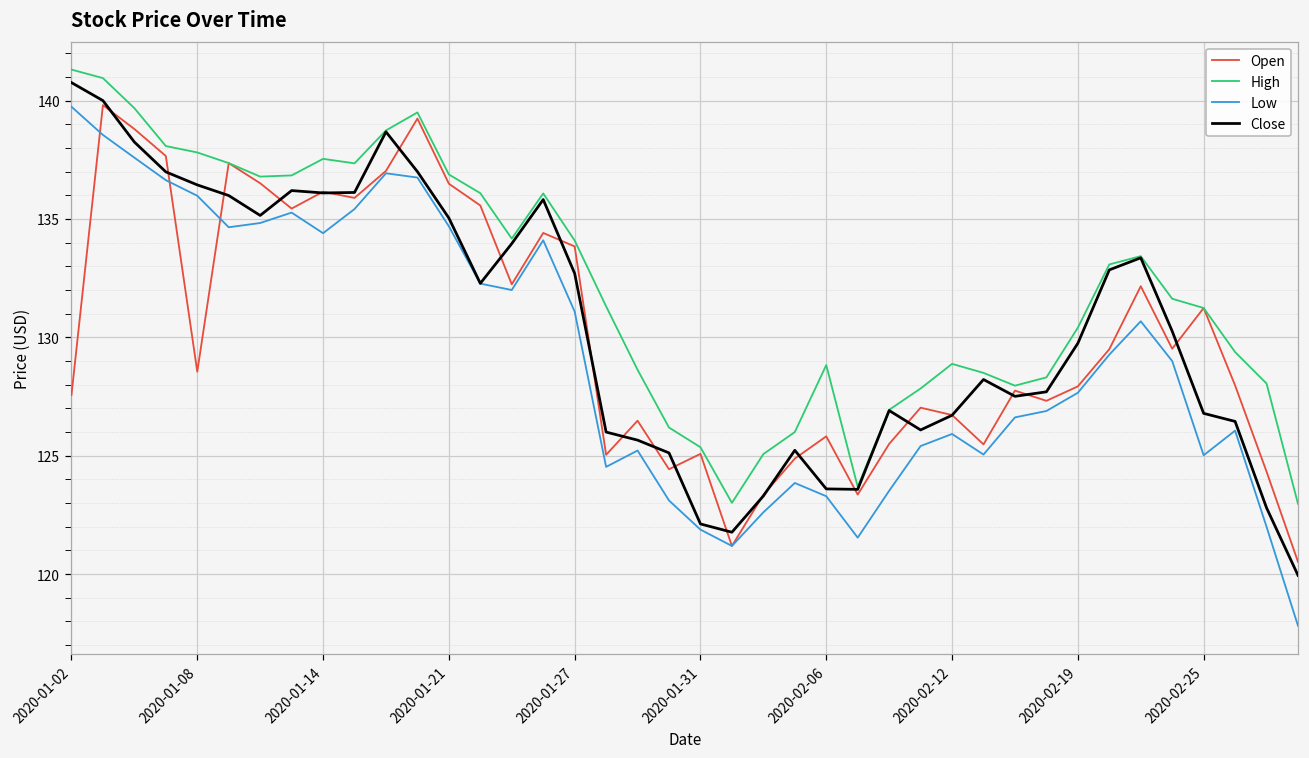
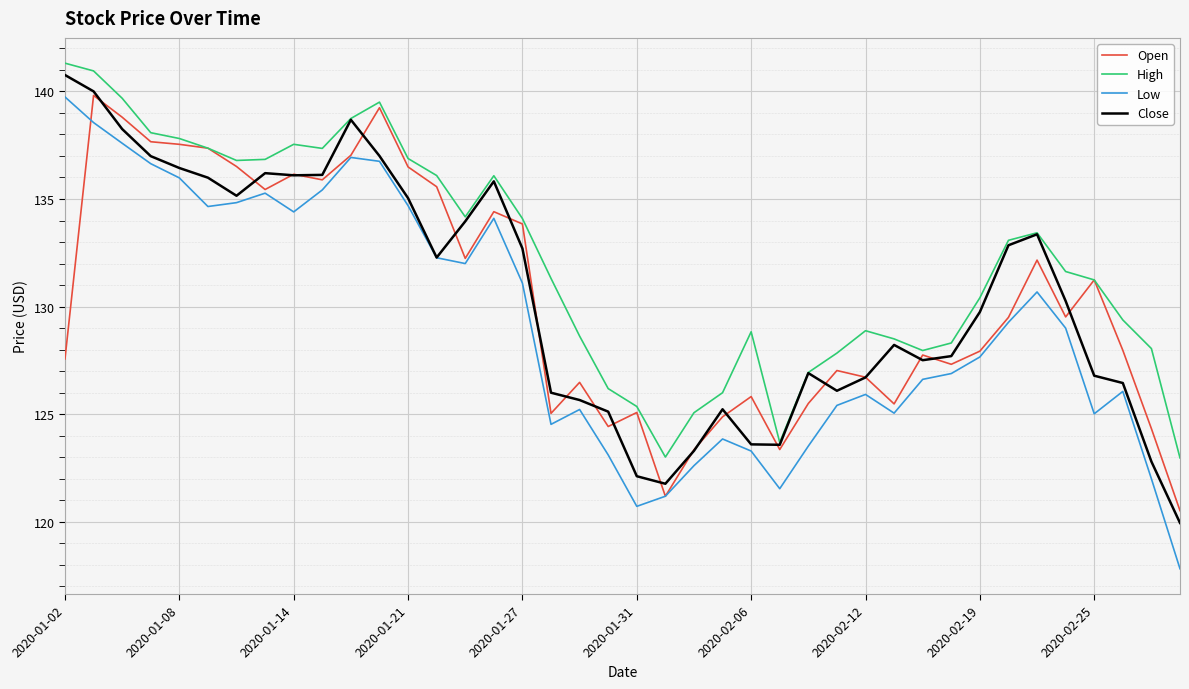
Open, 2020-01-08: 128.6 -> 137.5
Low, 2020-01-31: 121.9 -> 120.7
